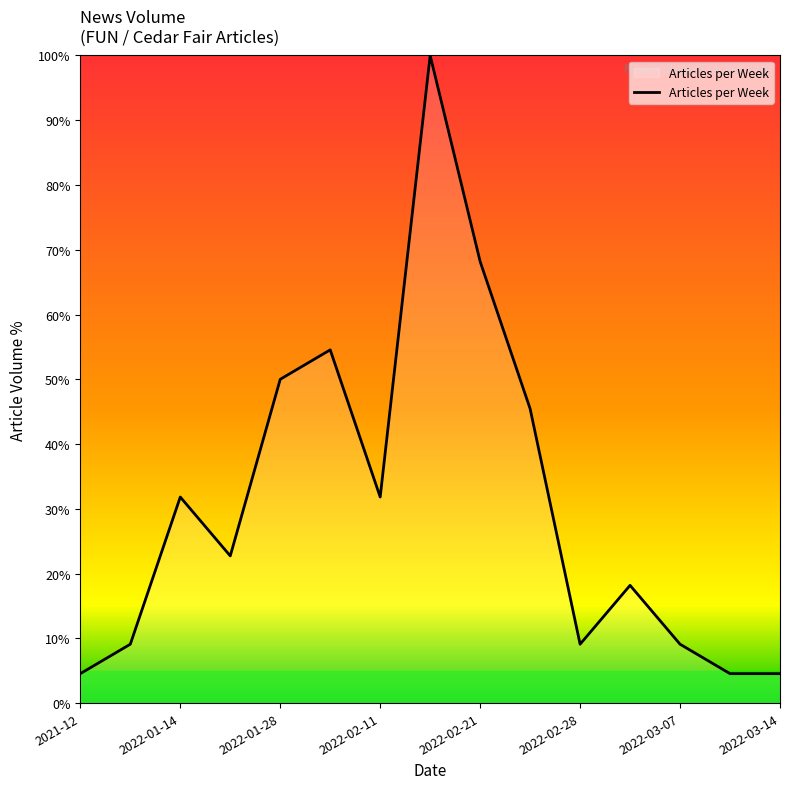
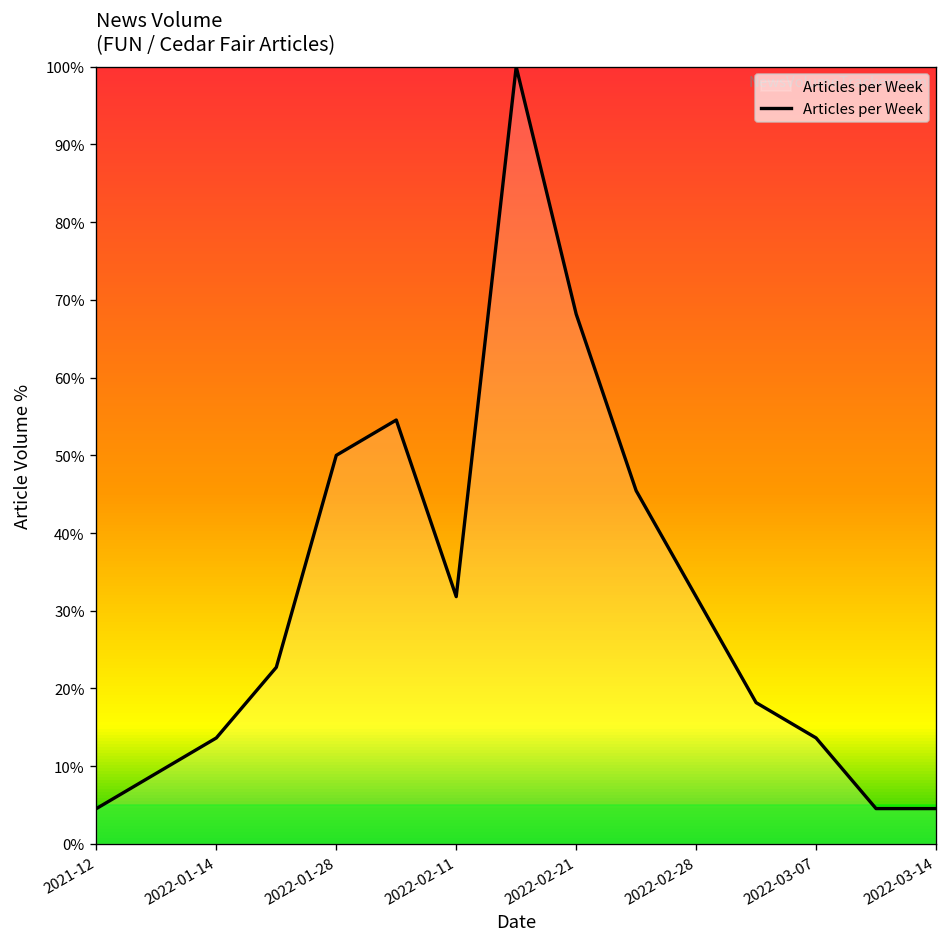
2022-01-14: 32% -> 14%
2022-02-28: 9% -> 32%
2022-03-07: 9% -> 14%
